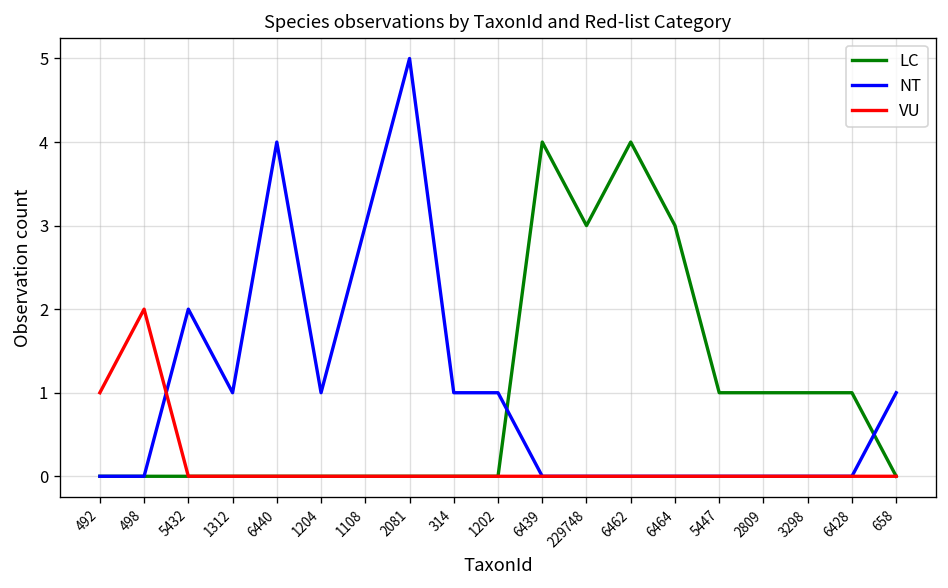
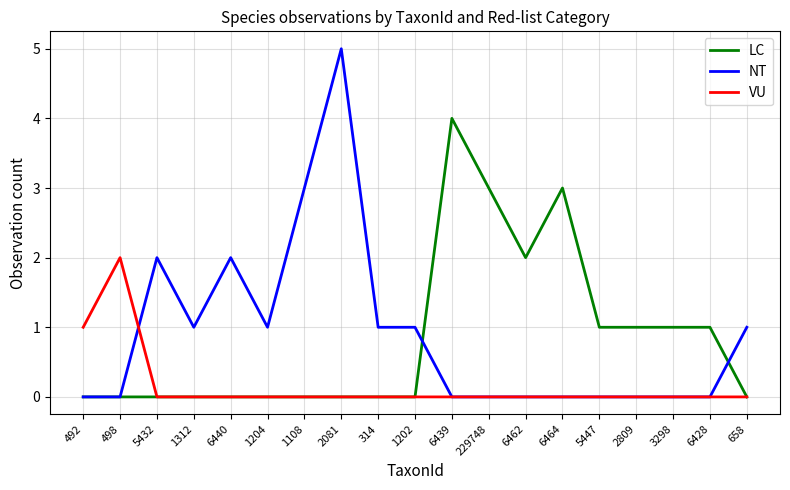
NT, 6440: 4 -> 2
LC, 6462: 4 -> 2
